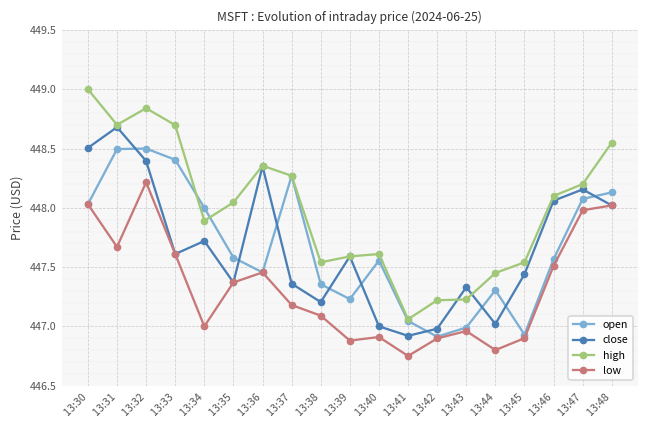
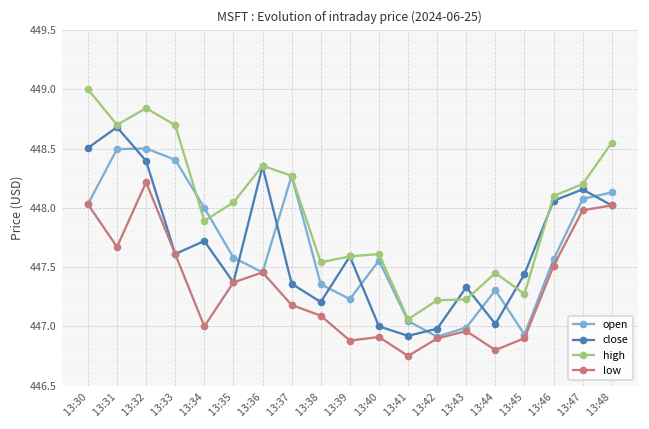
high, 13:45: 447.54 -> 447.27
